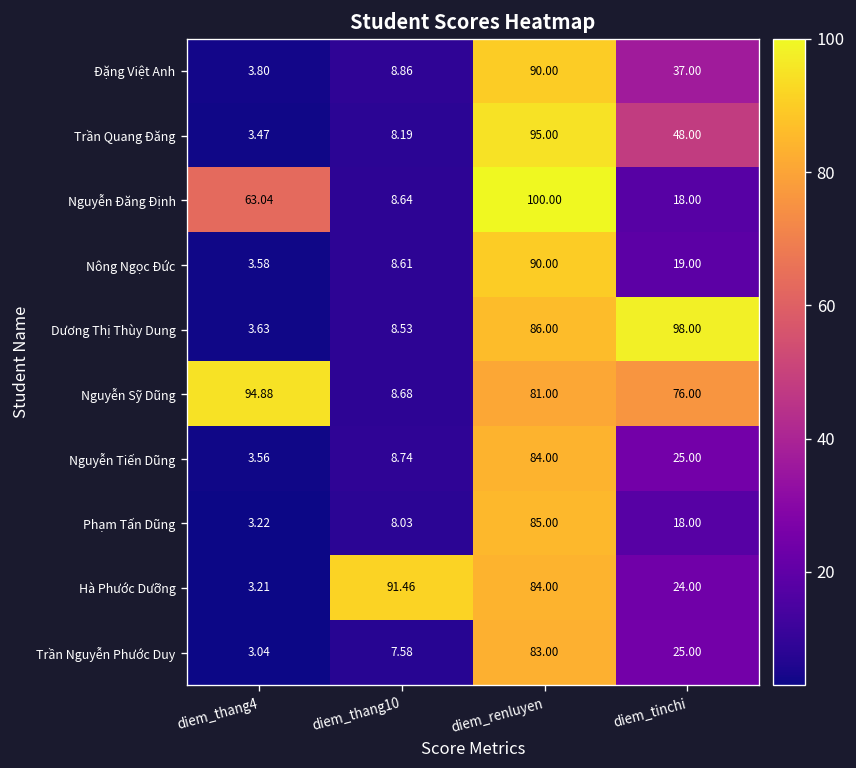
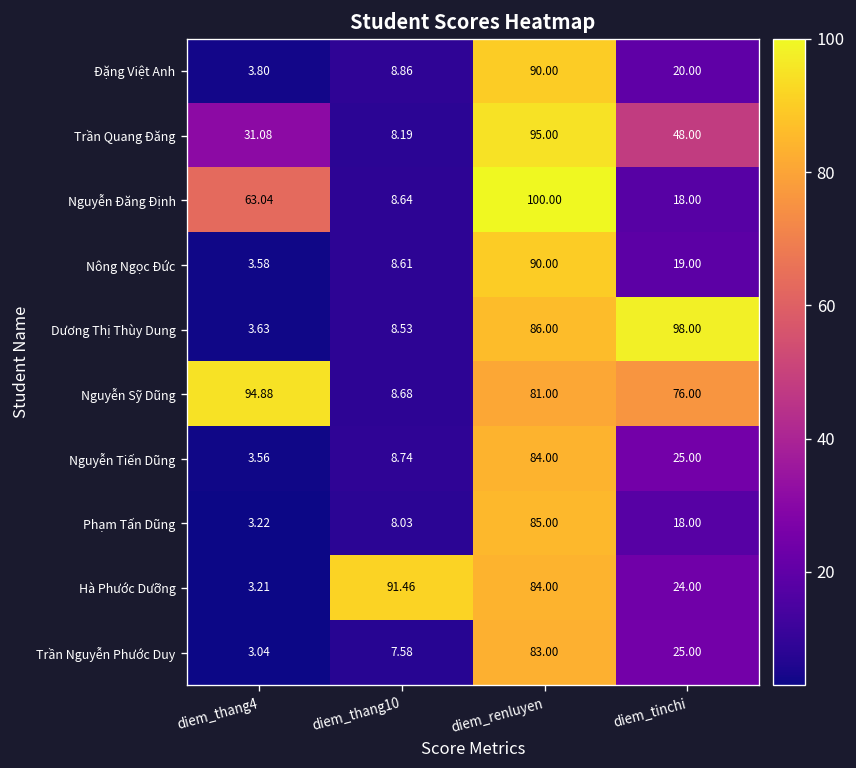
Đặng Việt Anh, diem_tinchi: 37.00 -> 20.00
Trần Quang Đăng, diem_thang4: 3.47 -> 31.08
